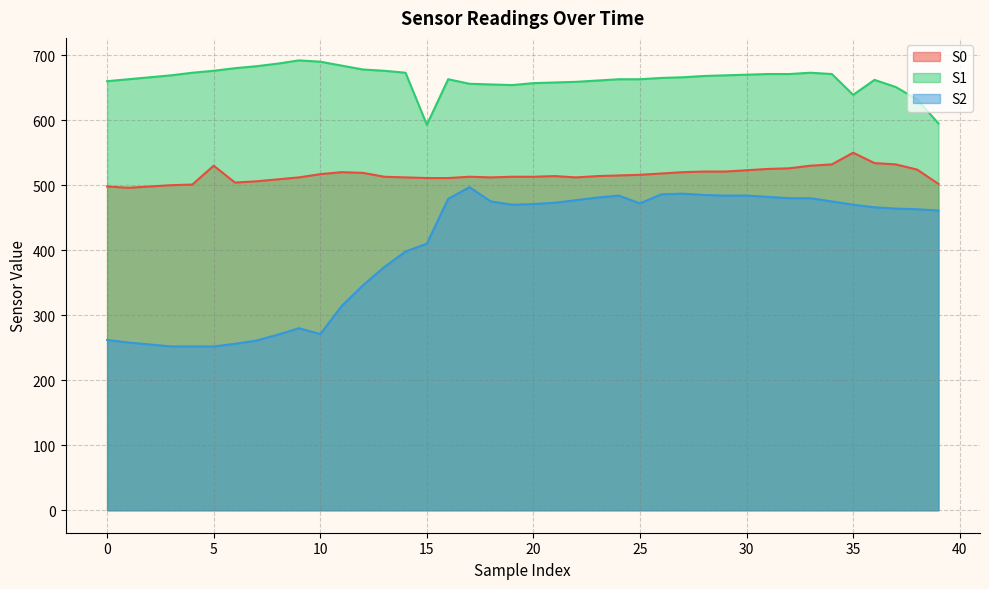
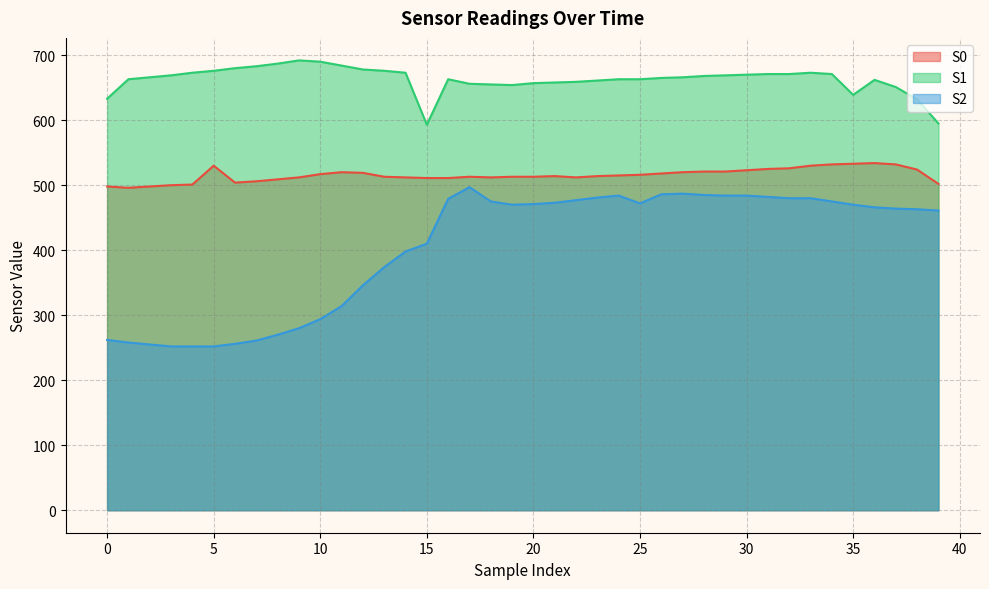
S1, 0: 660 -> 630
S2, 10: 270 -> 290
S0, 35: 550 -> 530
